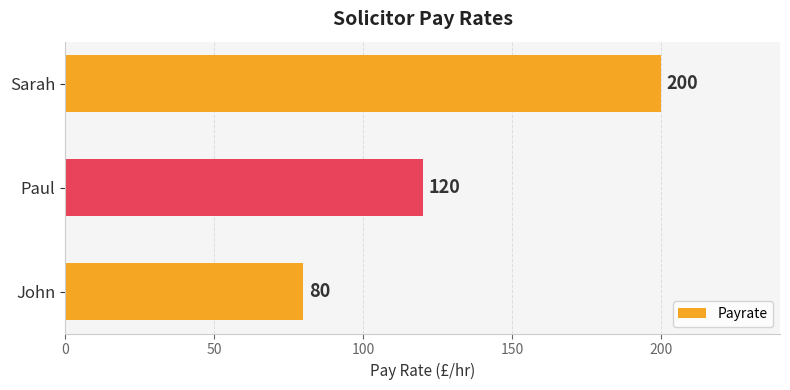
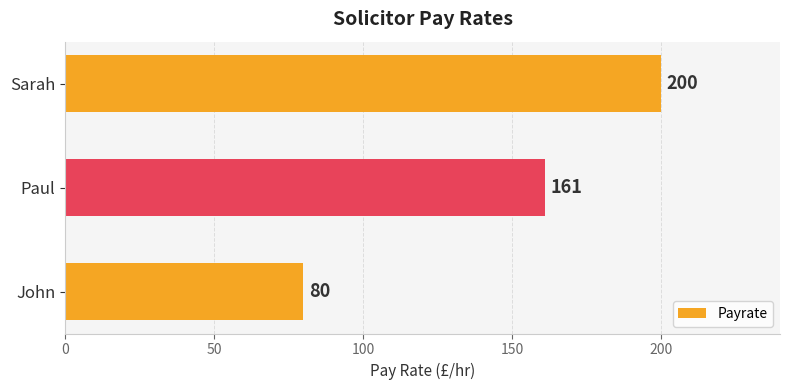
Paul: 120 -> 161
